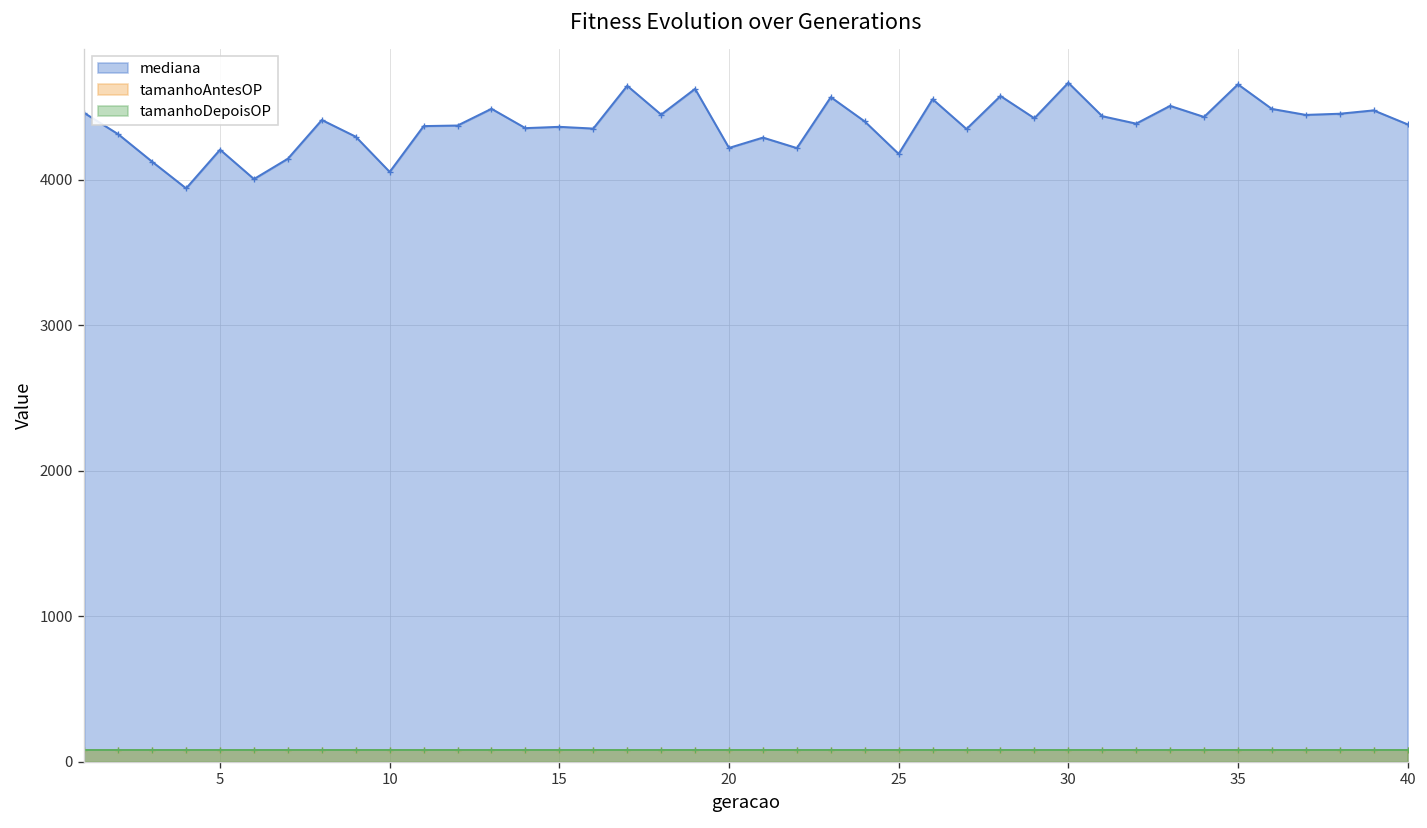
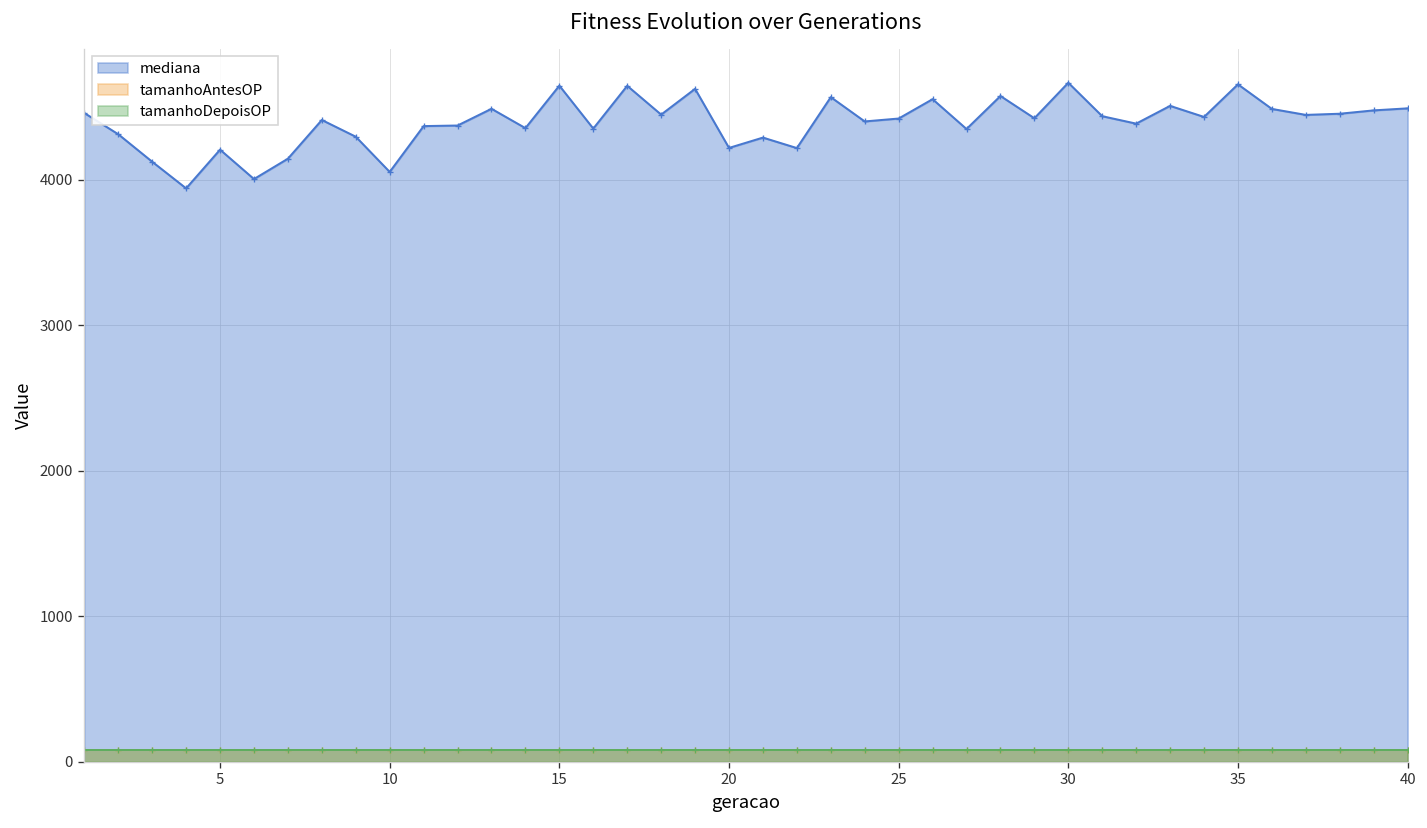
mediana, 15: 4360 -> 4650
mediana, 25: 4180 -> 4420
mediana, 40: 4380 -> 4490
